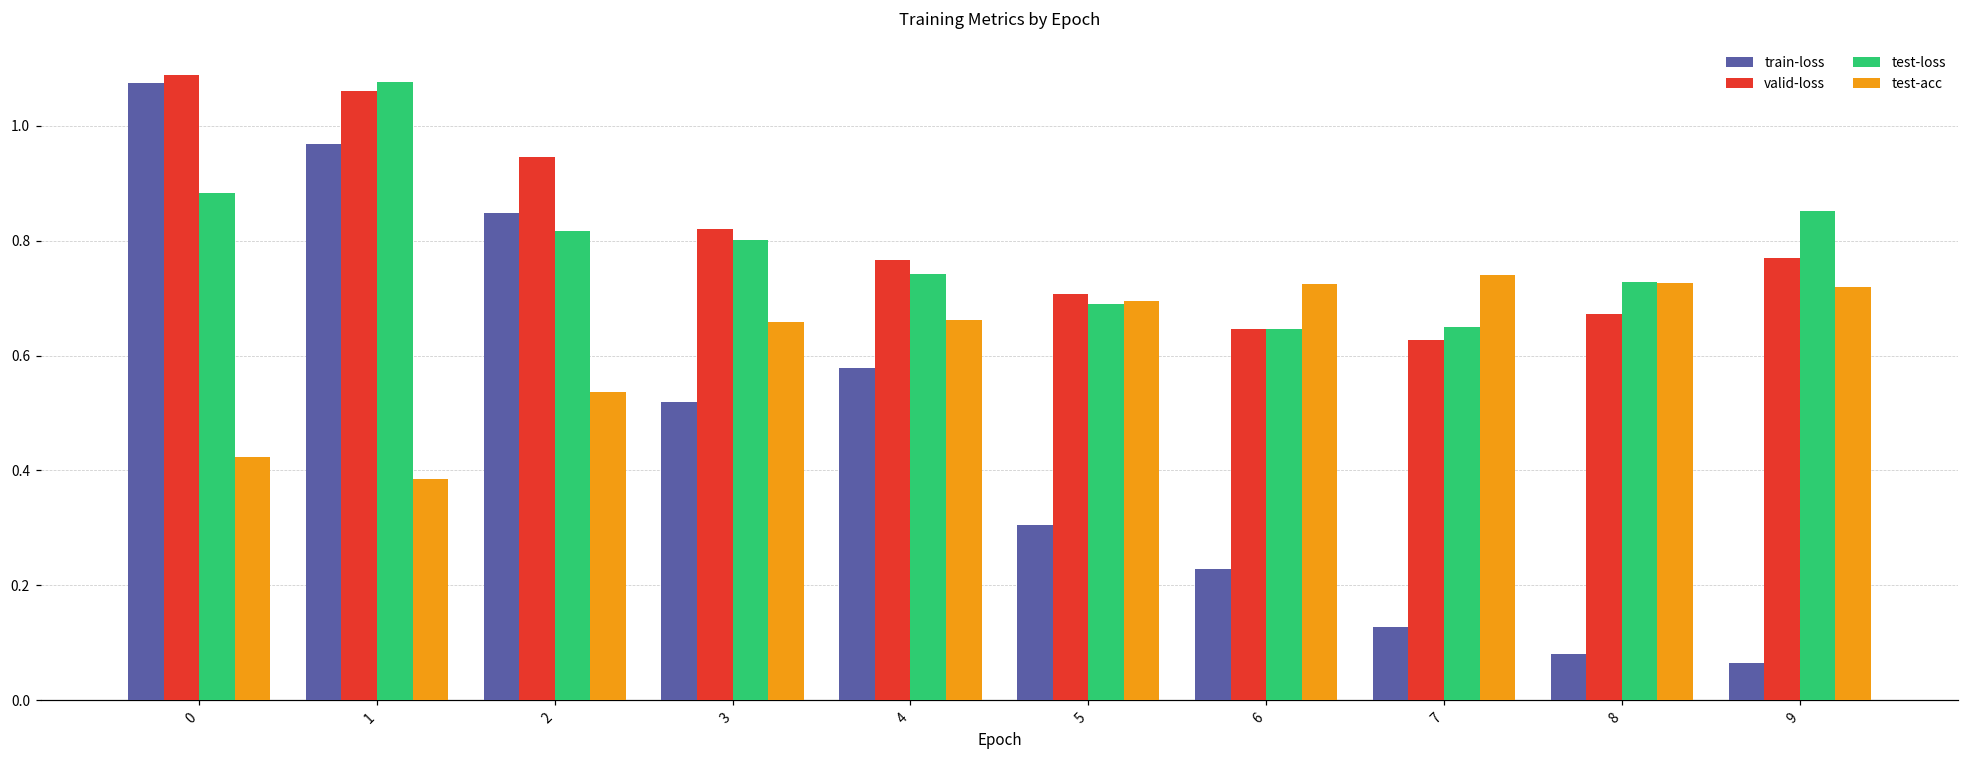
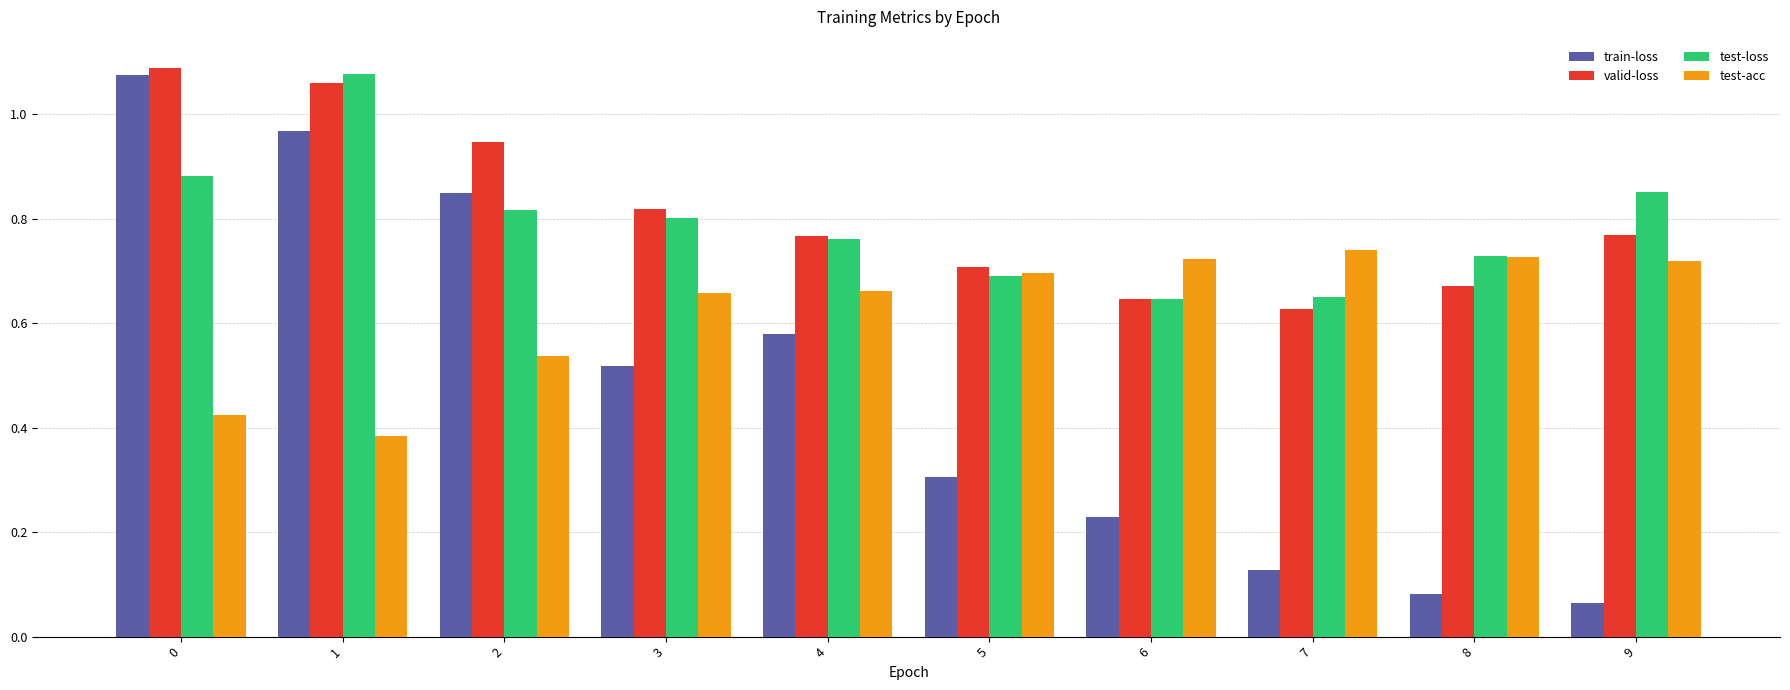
test-loss, 4: 0.74 -> 0.76
